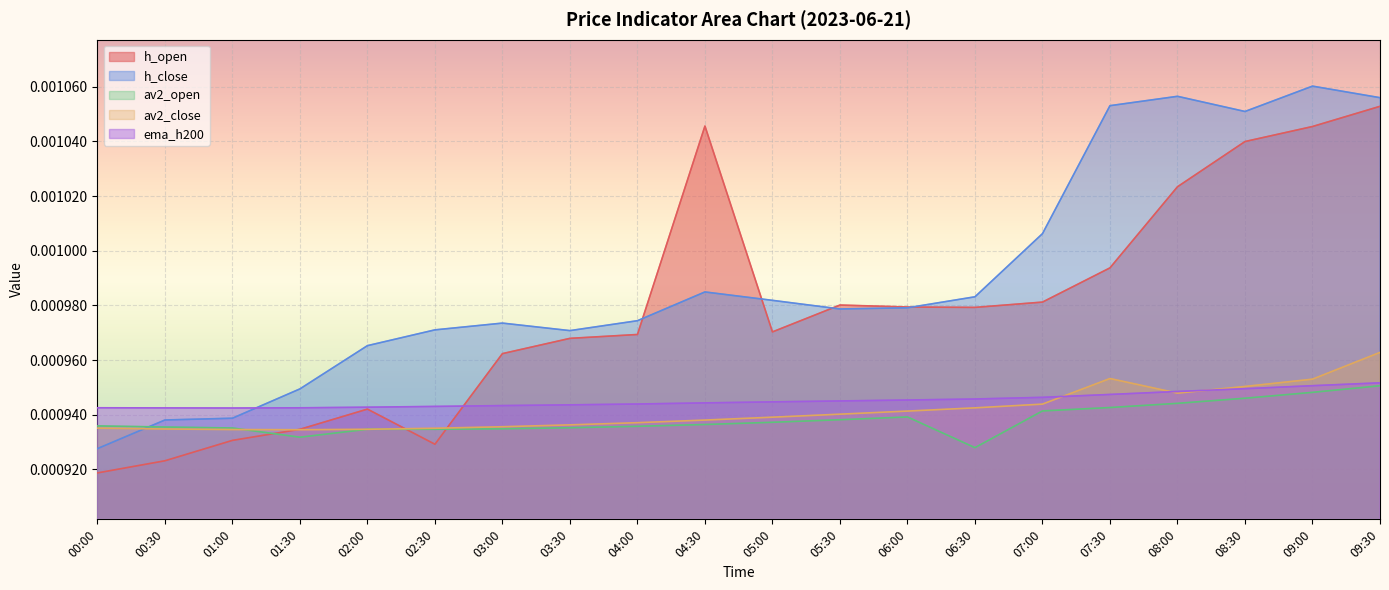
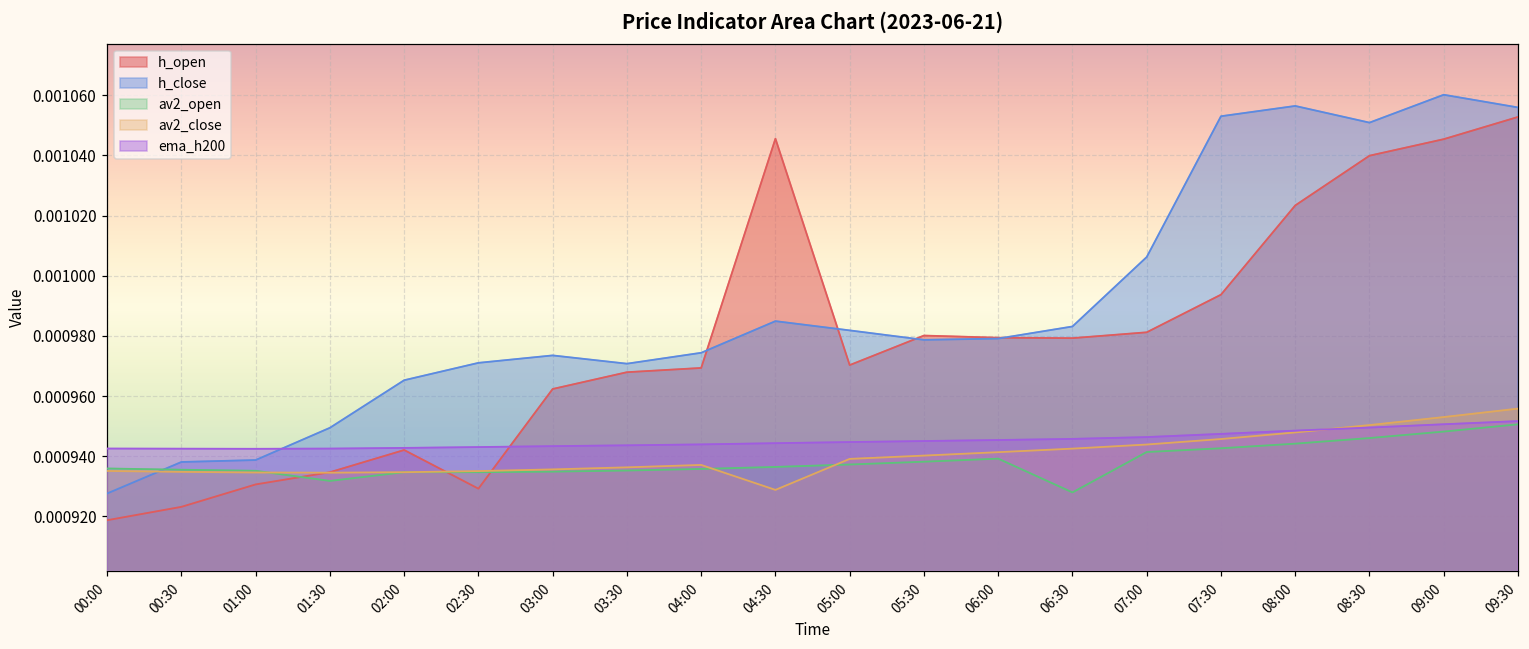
av2_close, 04:30: 0.000938 -> 0.000929
av2_close, 07:30: 0.000953 -> 0.000946
av2_close, 09:30: 0.000963 -> 0.000956
